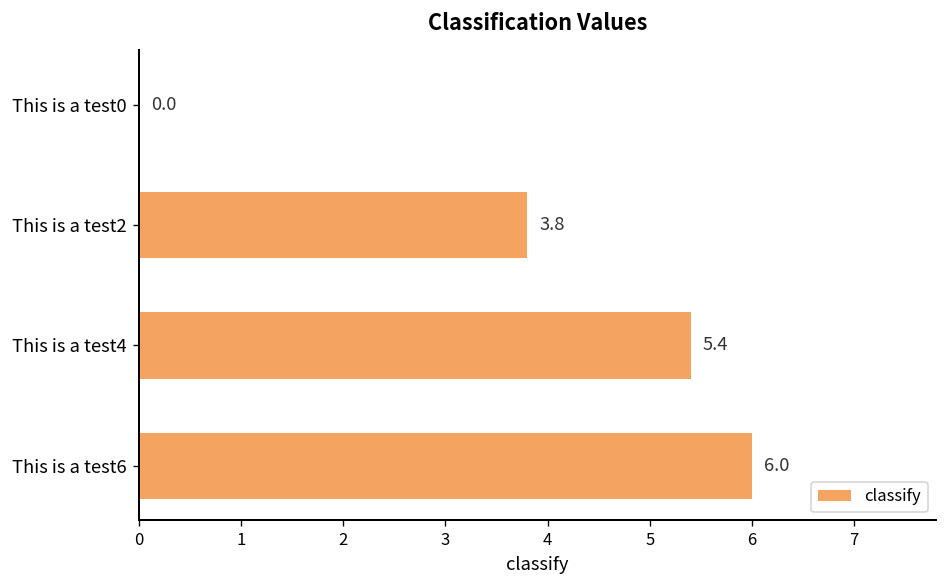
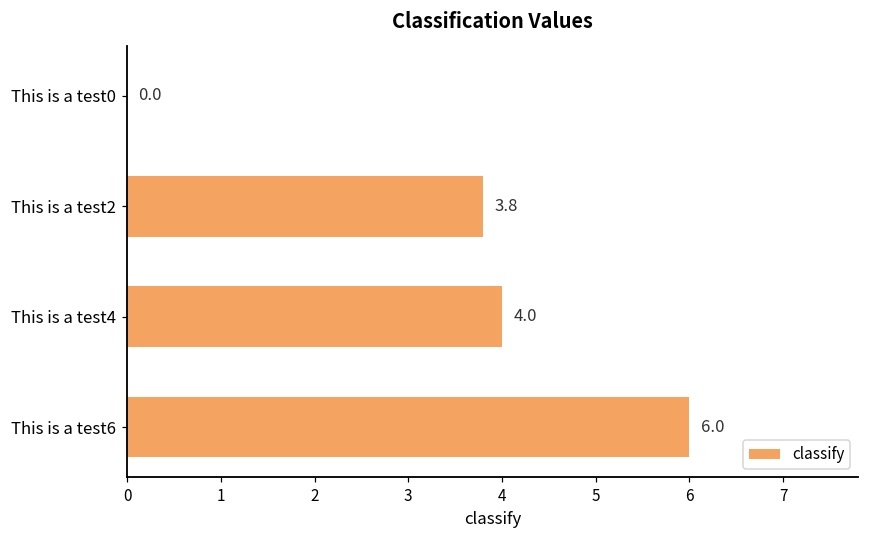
This is a test4: 5.4 -> 4.0
